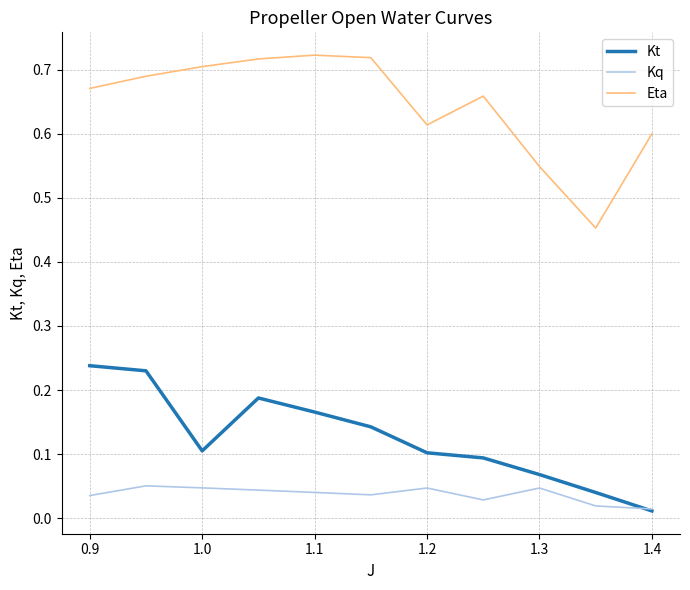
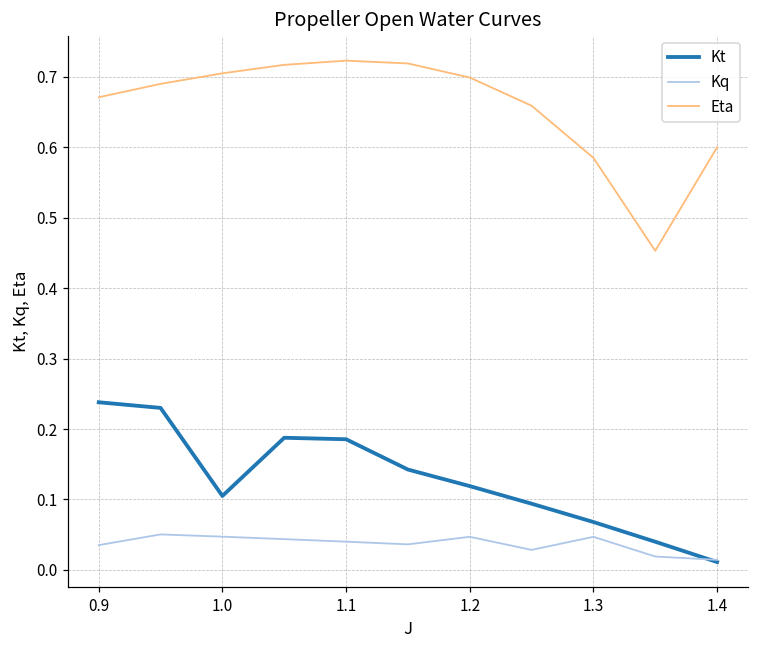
Kt, 1.1: 0.17 -> 0.19
Kt, 1.2: 0.10 -> 0.12
Eta, 1.2: 0.61 -> 0.70
Eta, 1.3: 0.55 -> 0.59
